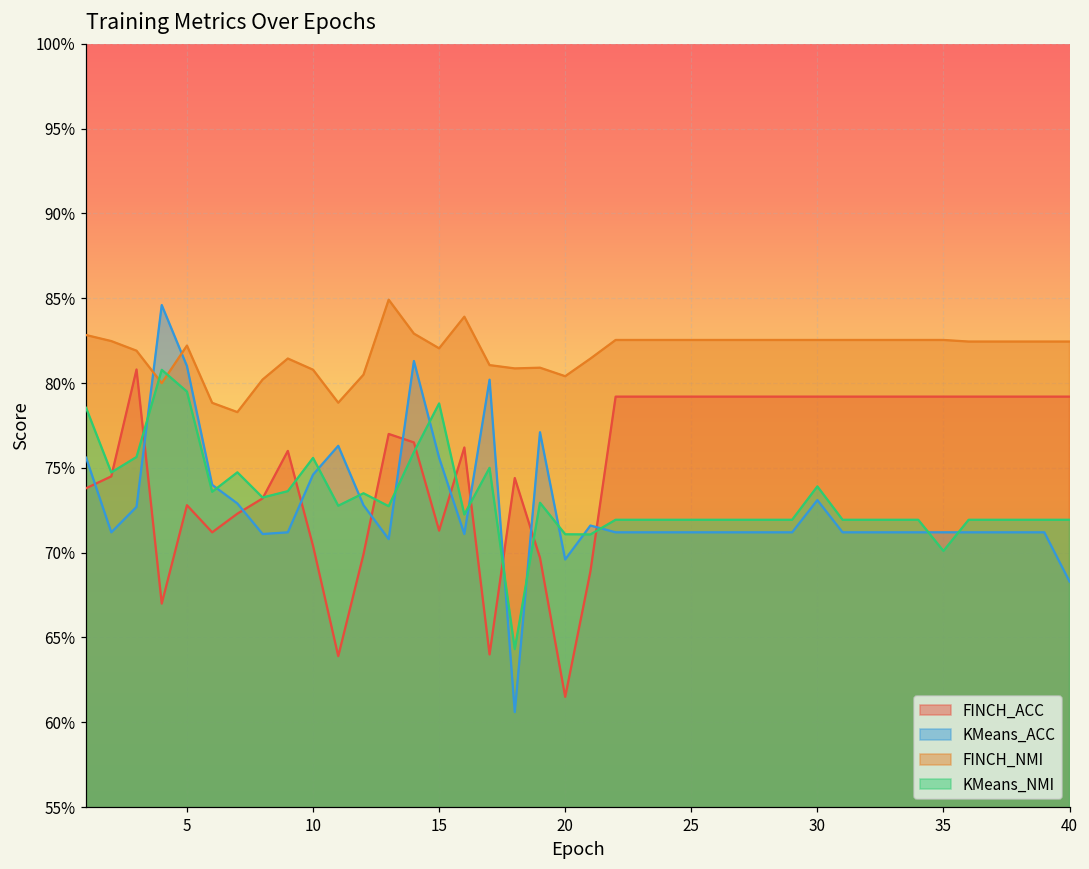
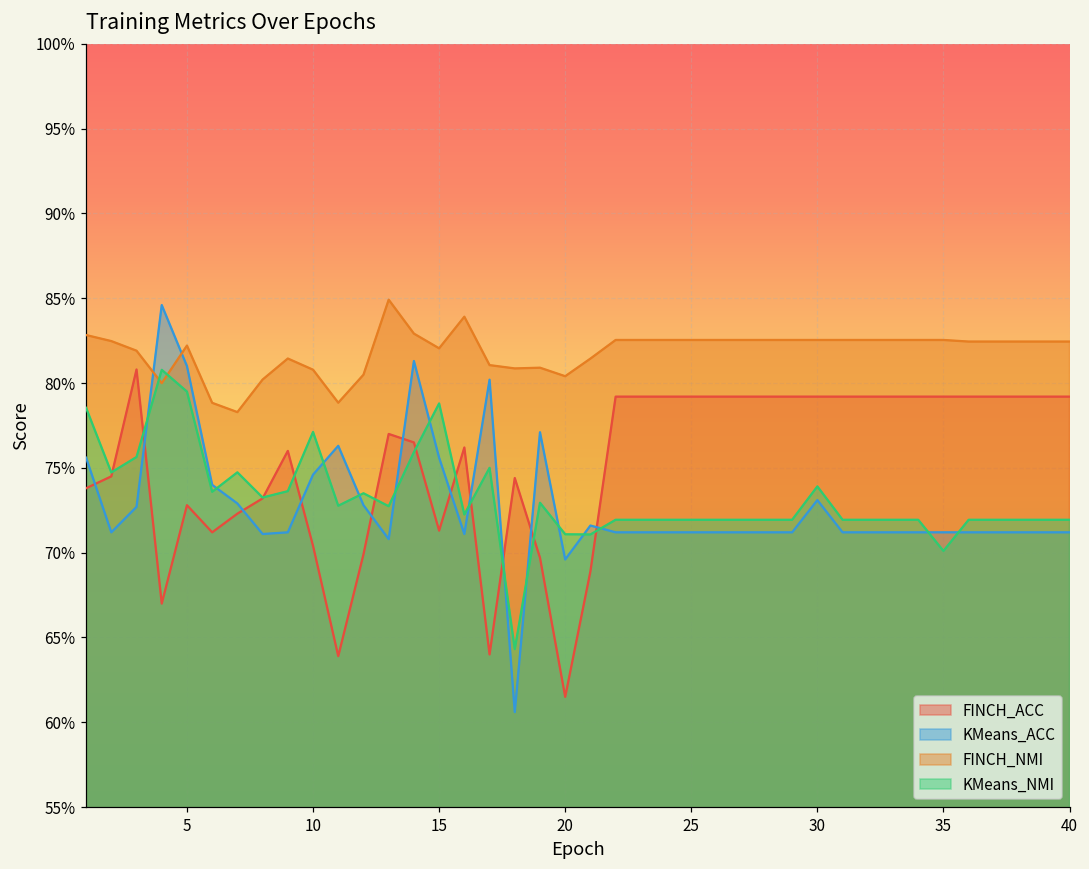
KMeans_NMI, 10: 75.6% -> 77.1%
KMeans_ACC, 40: 68.3% -> 71.2%
